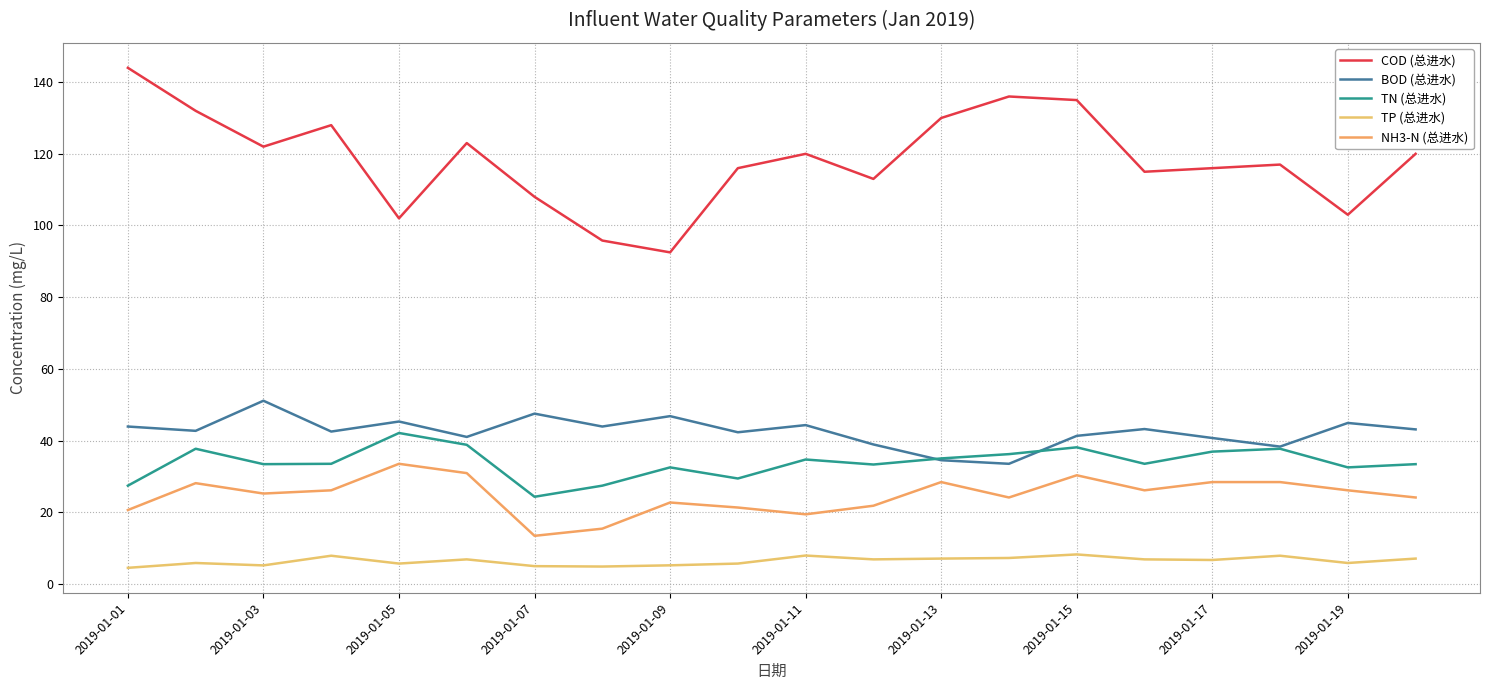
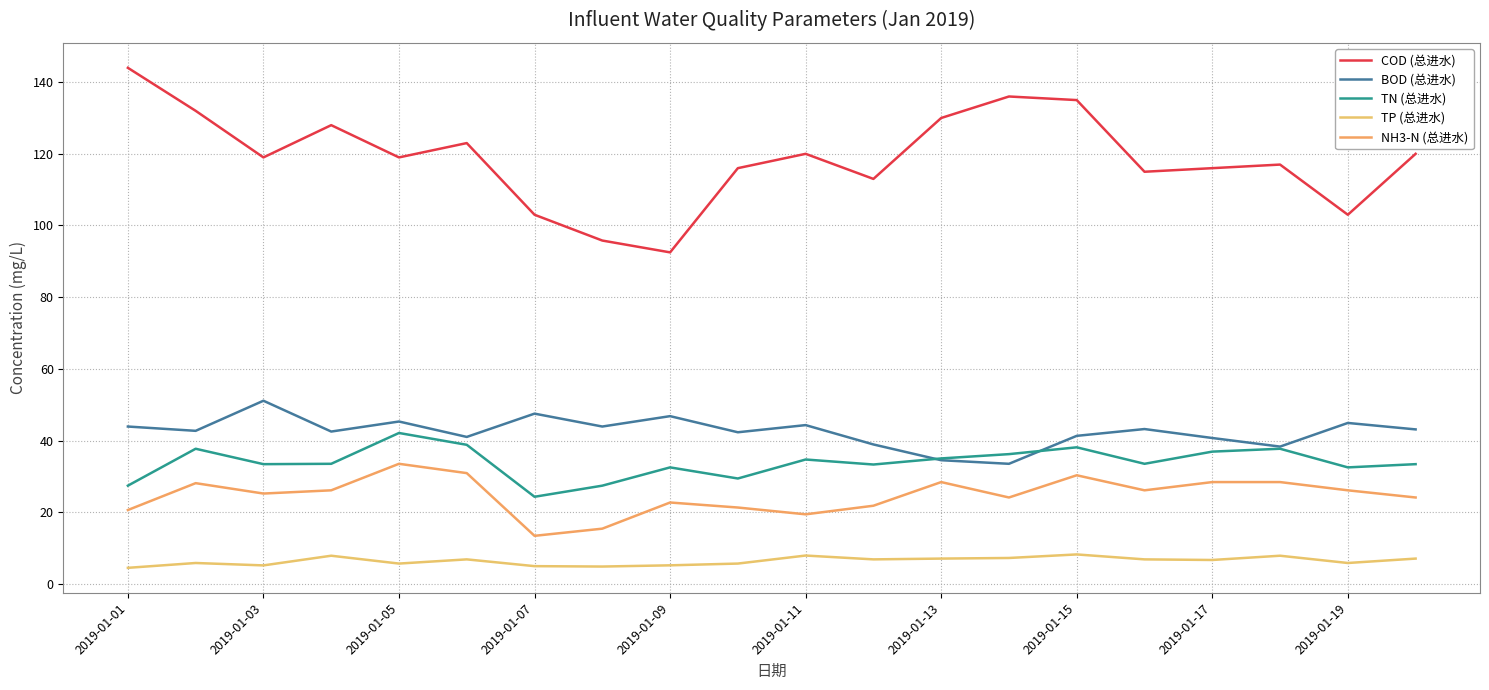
COD (总进水), 2019-01-03: 122 -> 119
COD (总进水), 2019-01-05: 102 -> 119
COD (总进水), 2019-01-07: 108 -> 103
